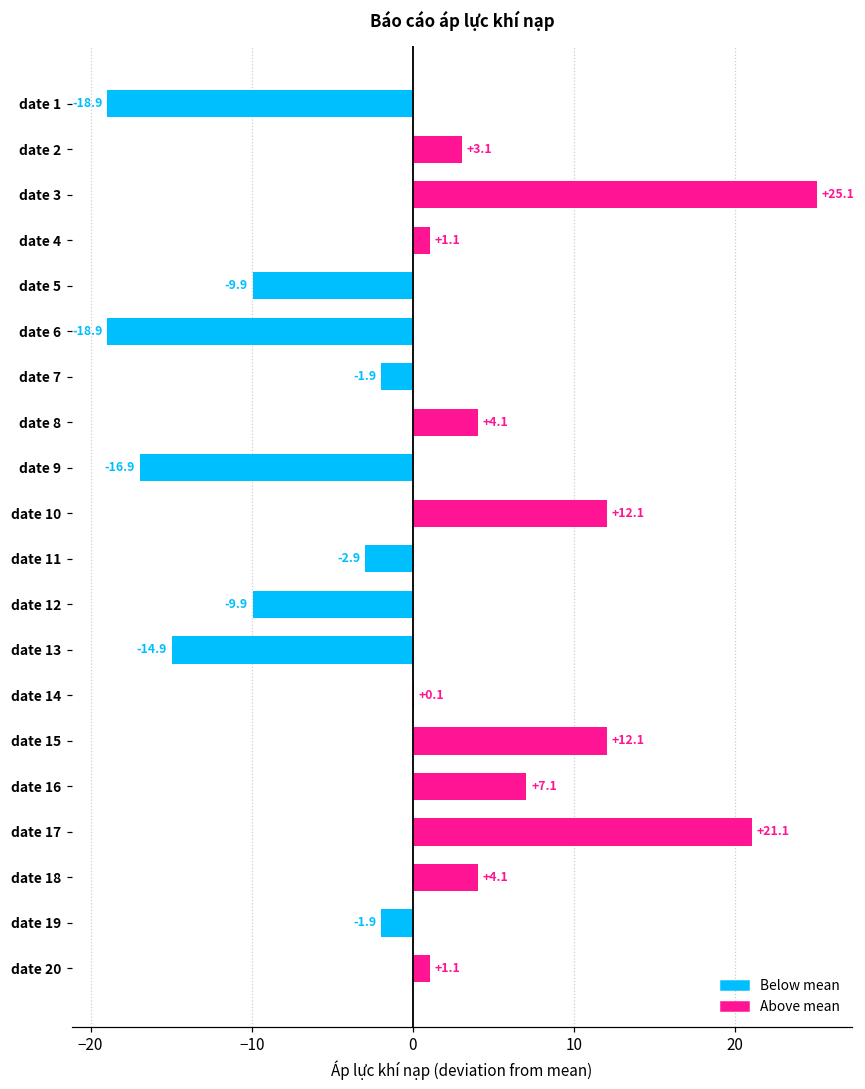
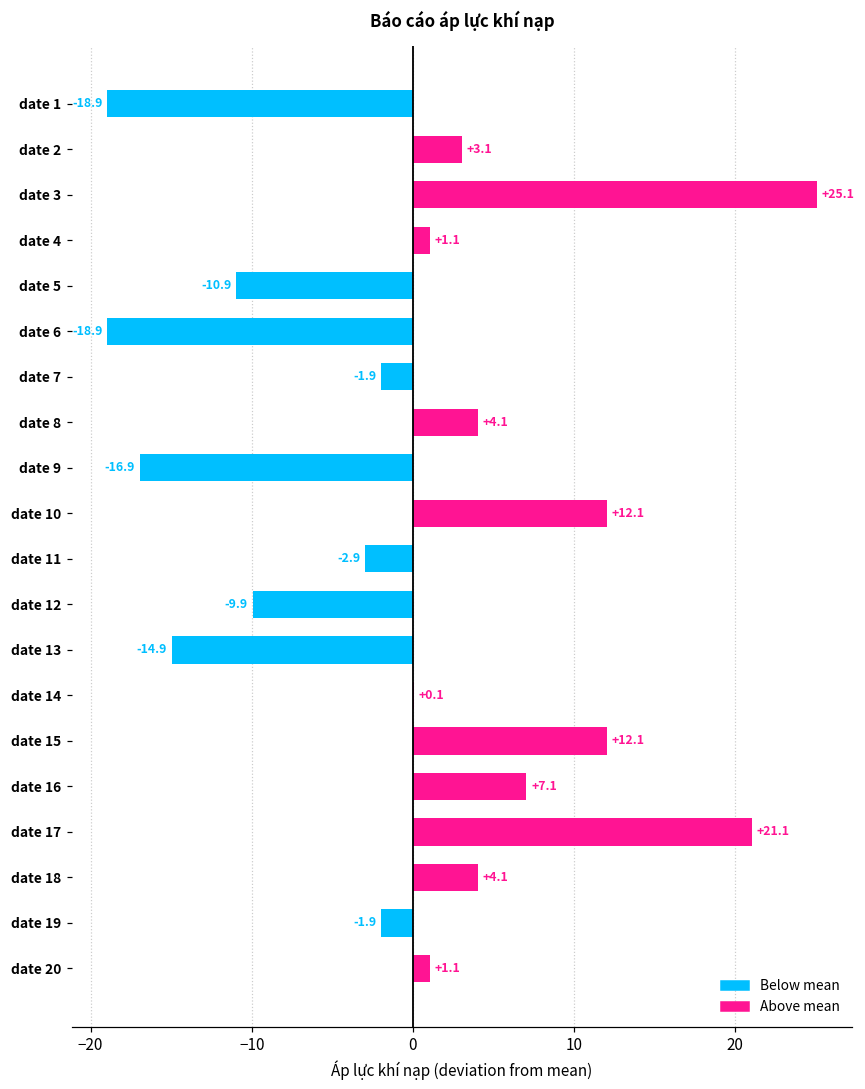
date 5: -9.9 -> -10.9
